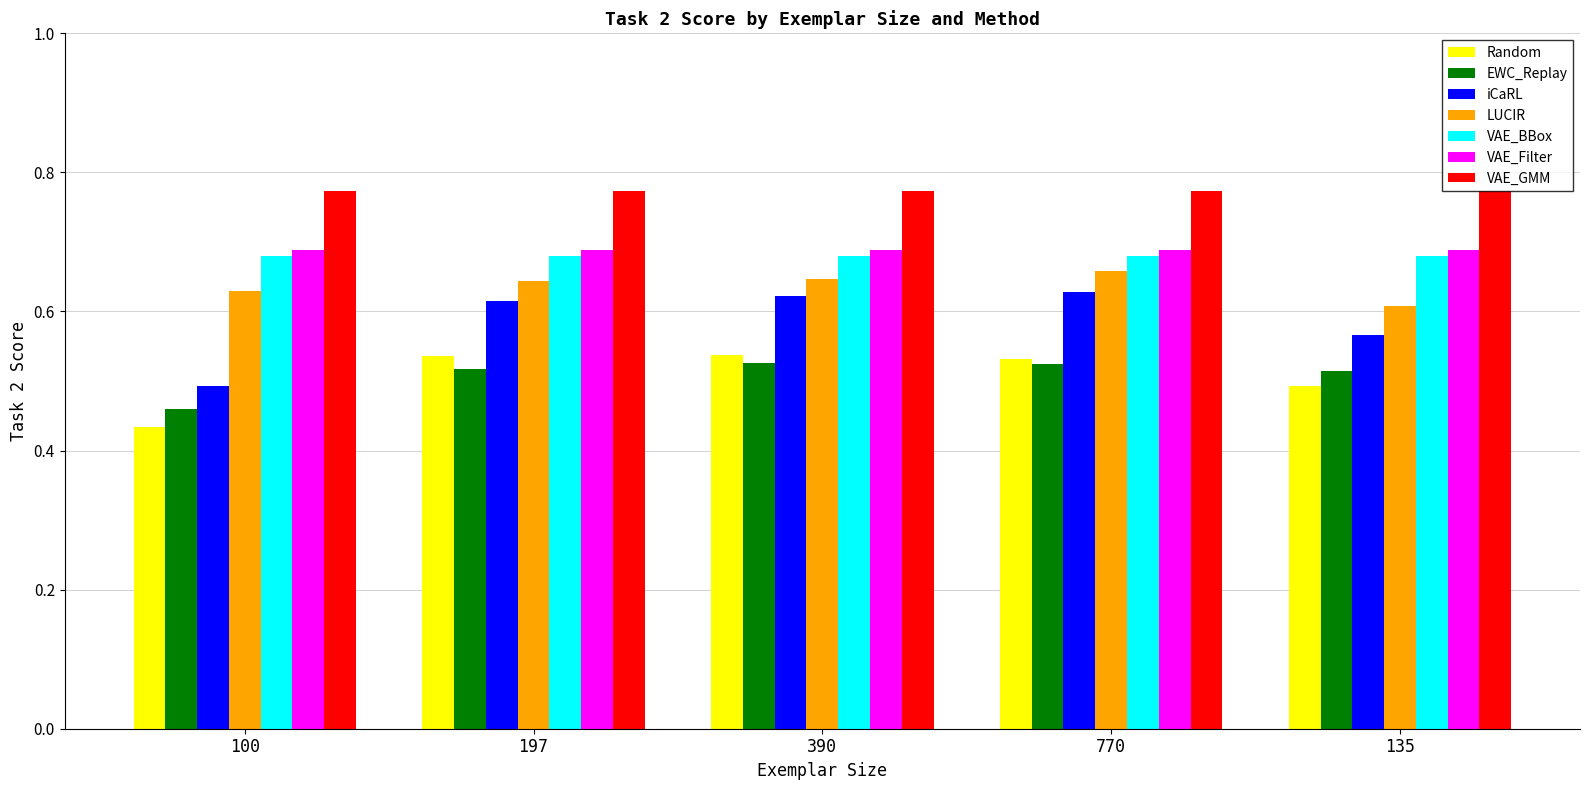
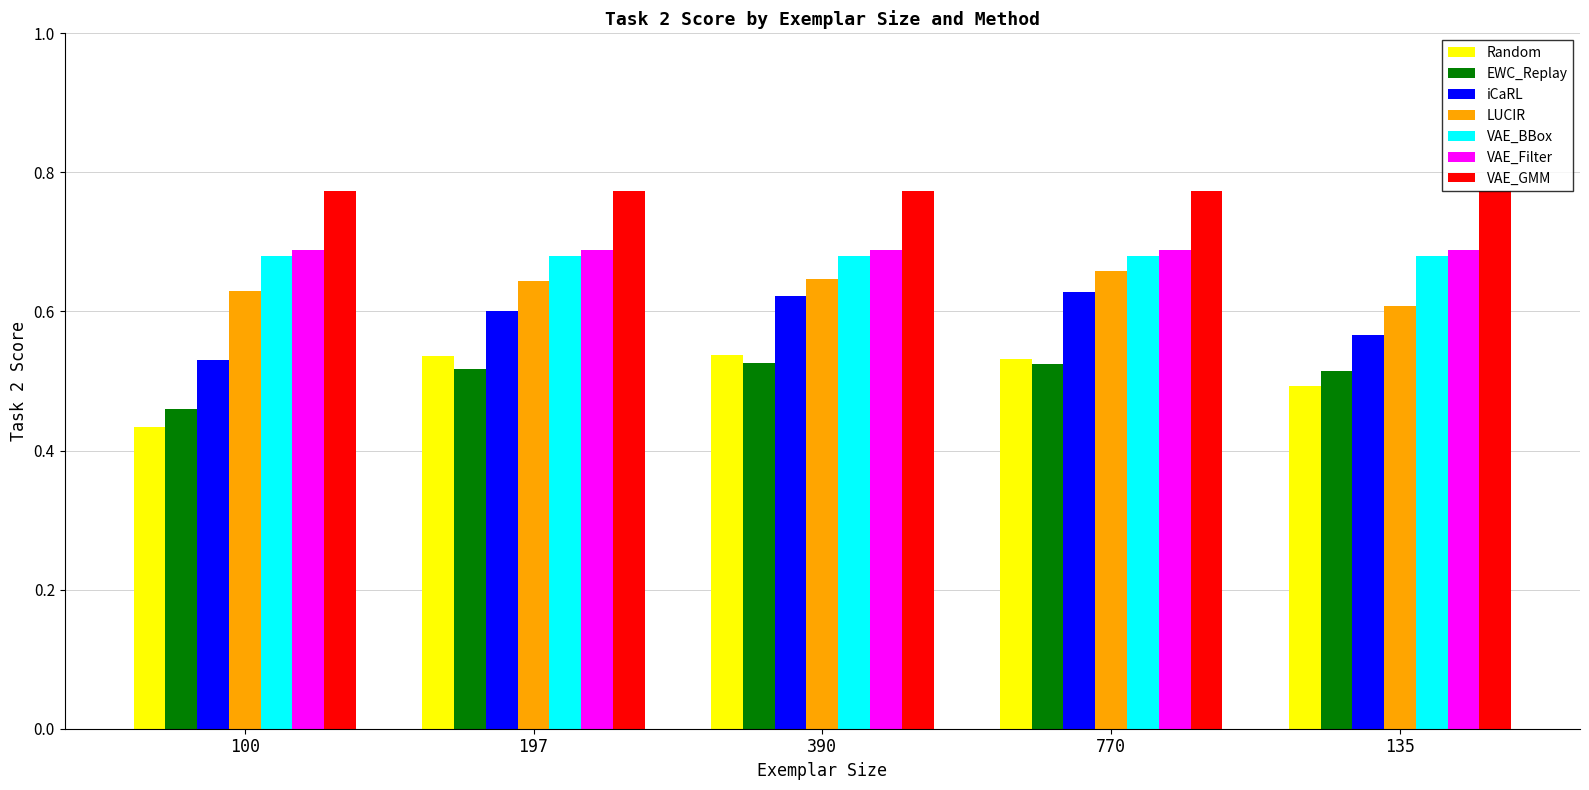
iCaRL, 100: 0.49 -> 0.53
iCaRL, 197: 0.62 -> 0.60
